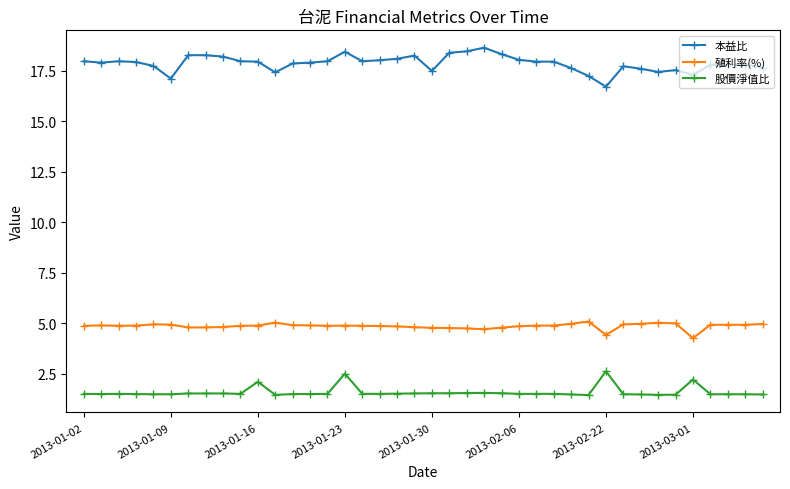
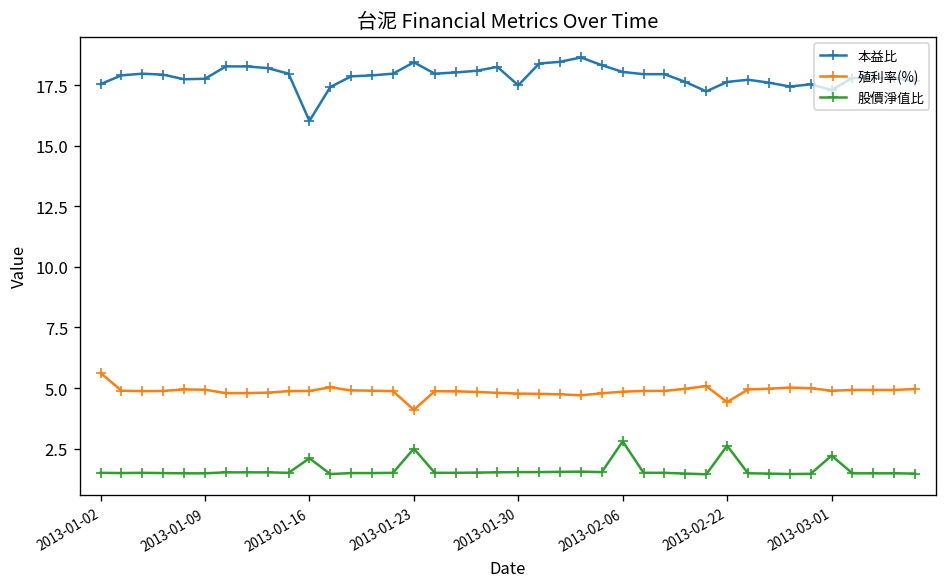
本益比, 2013-01-02: 18.0 -> 17.5
殖利率(%), 2013-01-02: 4.9 -> 5.6
本益比, 2013-01-09: 17.1 -> 17.8
本益比, 2013-01-16: 18.0 -> 16.0
殖利率(%), 2013-01-23: 4.9 -> 4.1
股價淨值比, 2013-02-06: 1.5 -> 2.8
本益比, 2013-02-22: 16.7 -> 17.6
殖利率(%), 2013-03-01: 4.3 -> 4.9
